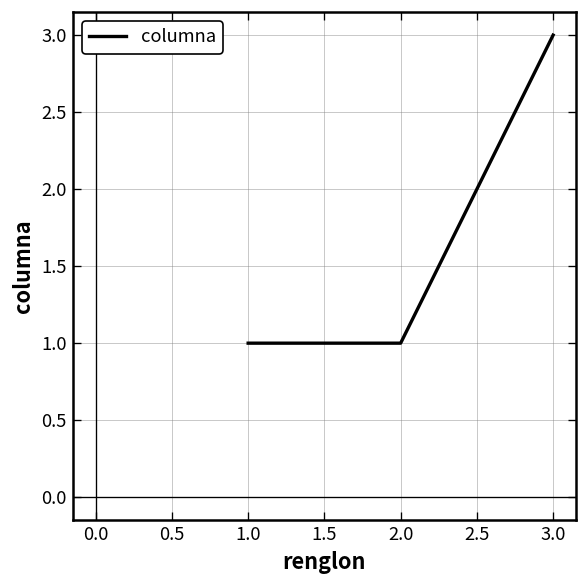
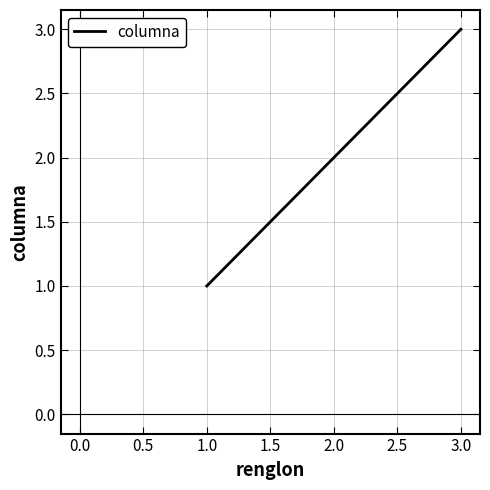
2.0: 1 -> 2
